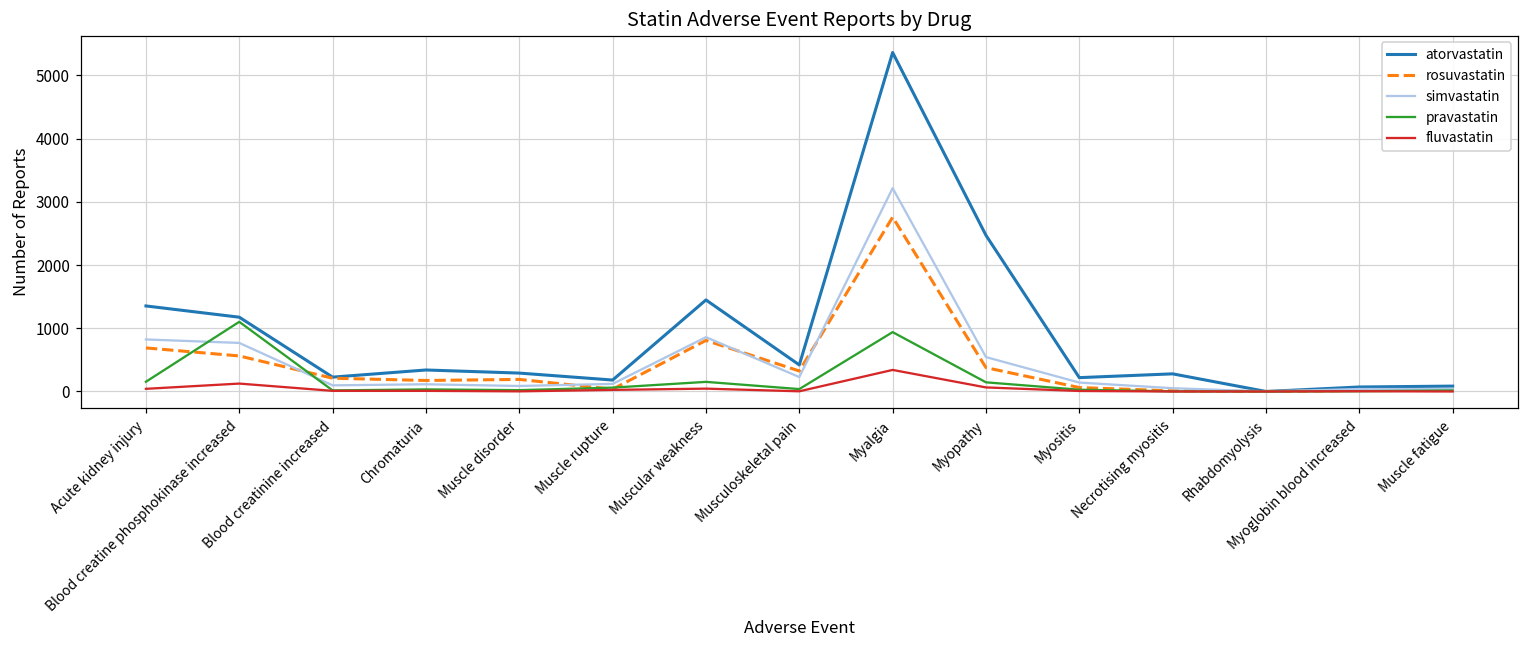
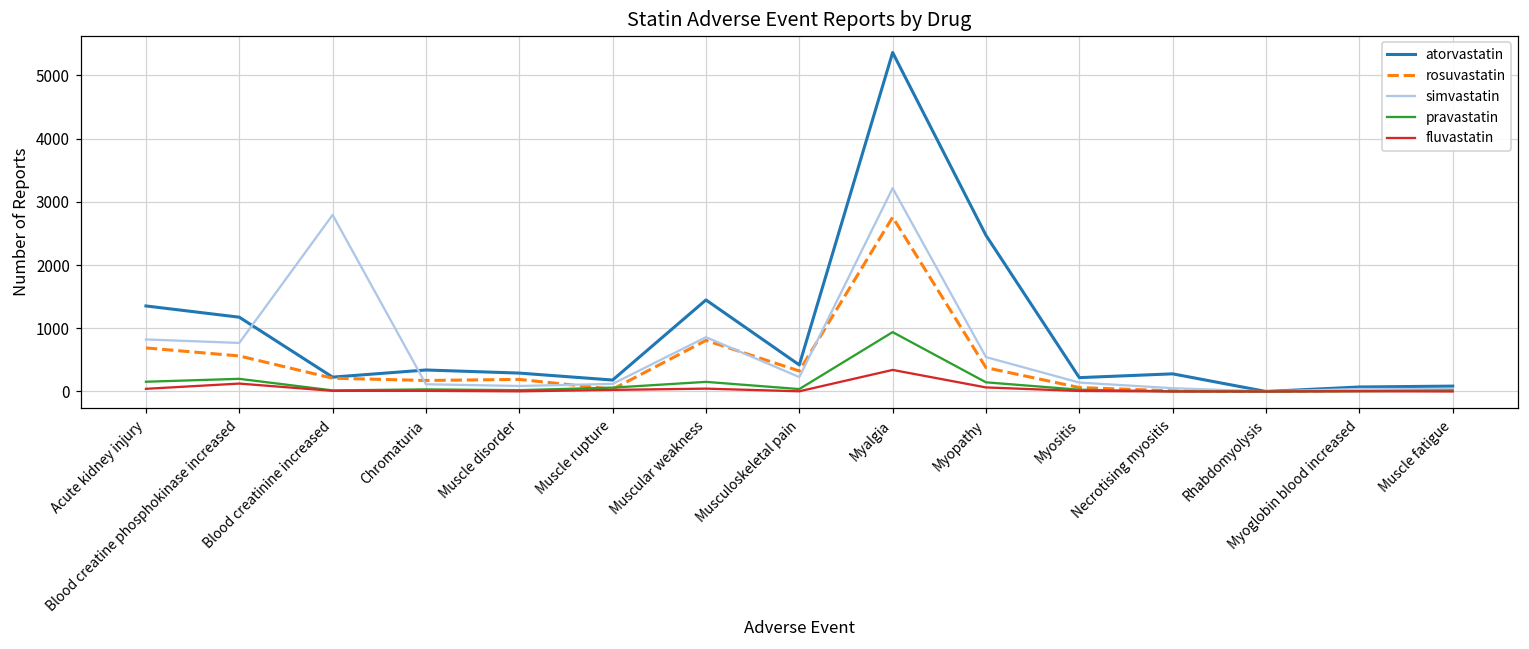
pravastatin, Blood creatine phosphokinase increased: 1100 -> 200
simvastatin, Blood creatinine increased: 100 -> 2800
